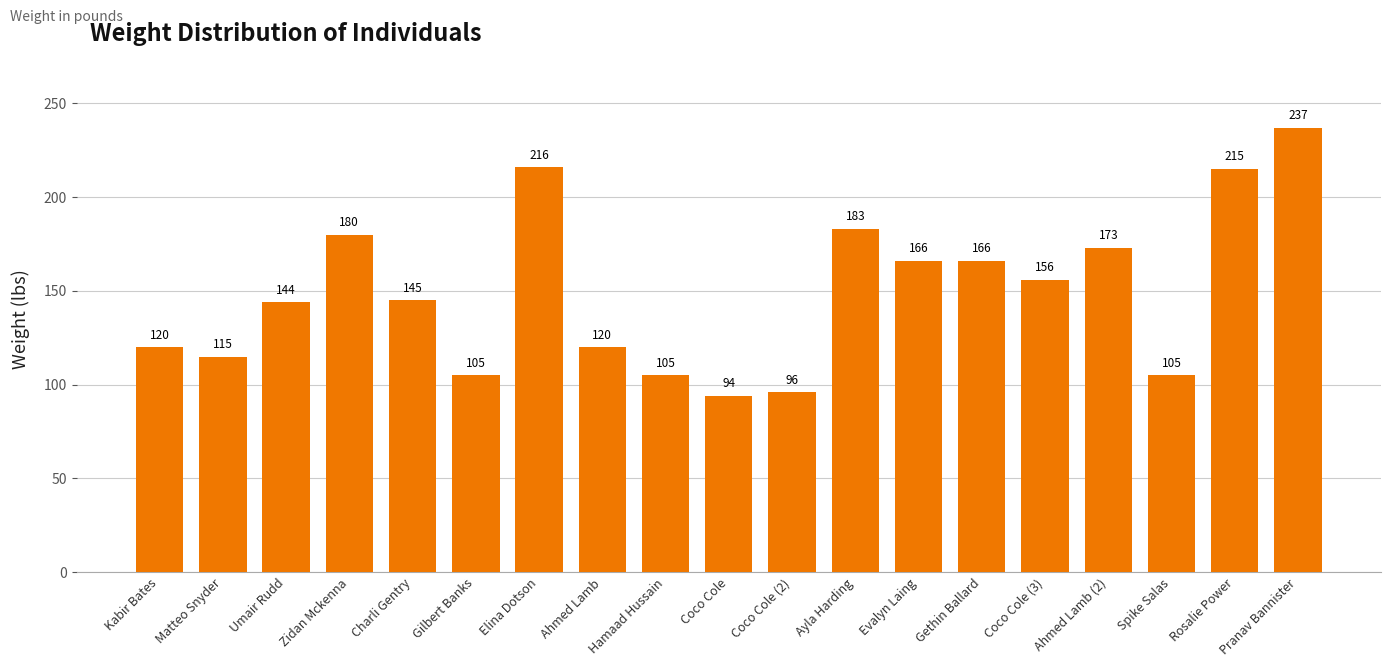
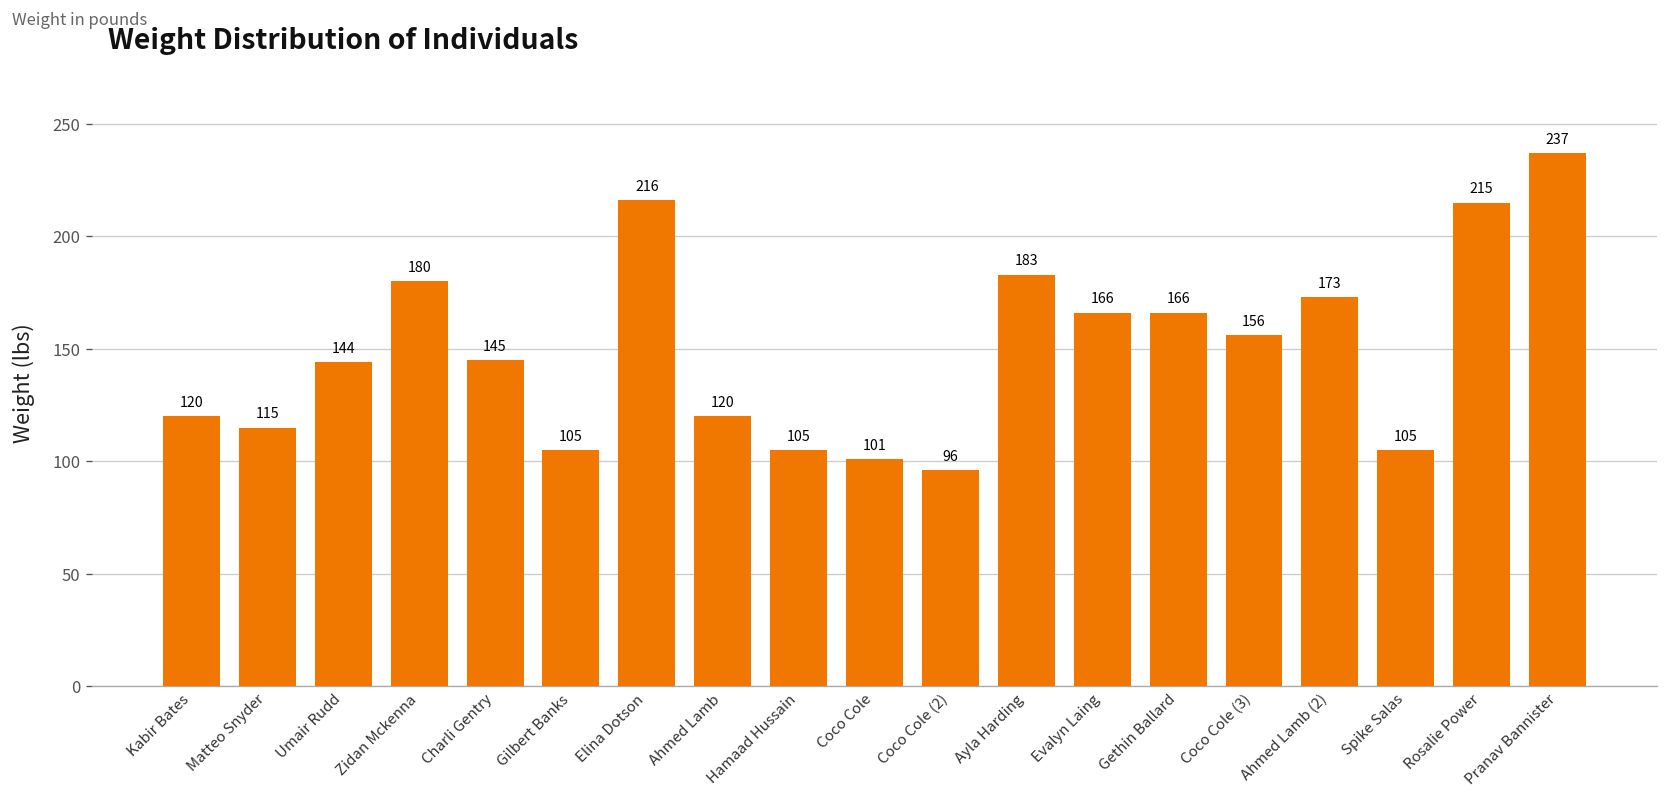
Coco Cole: 94 -> 101
